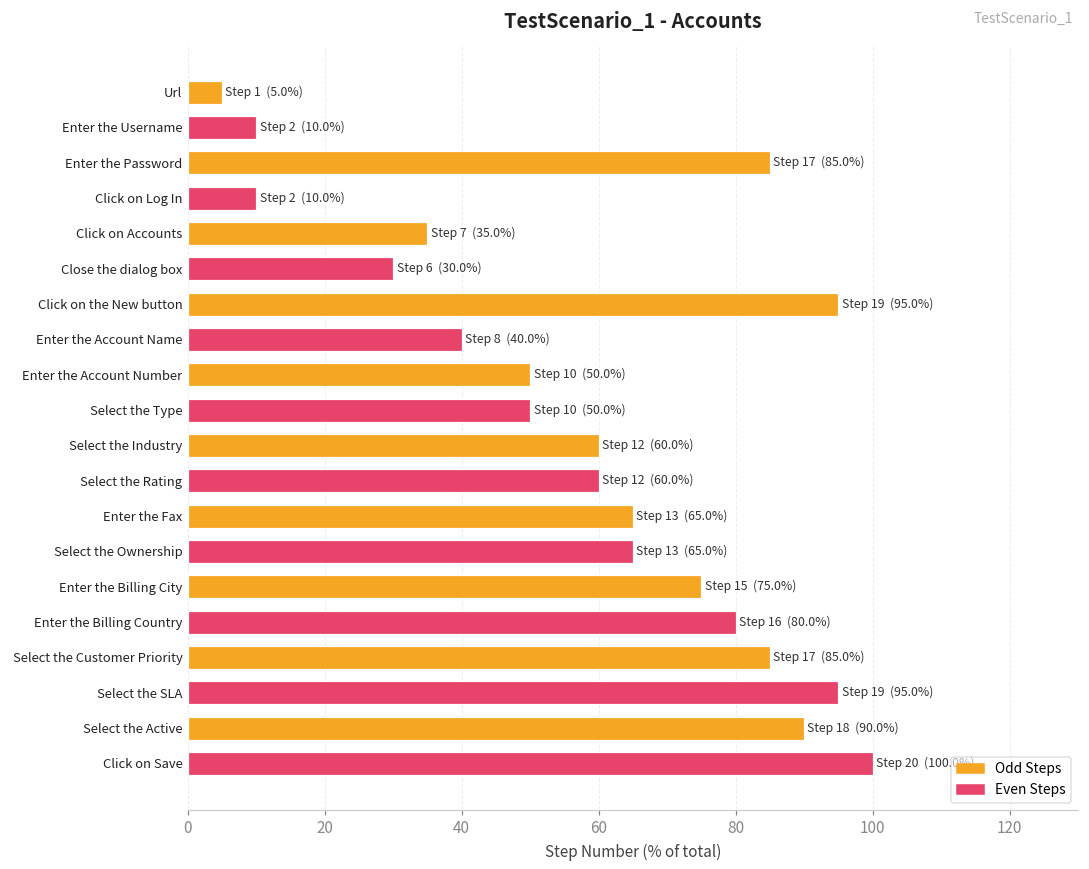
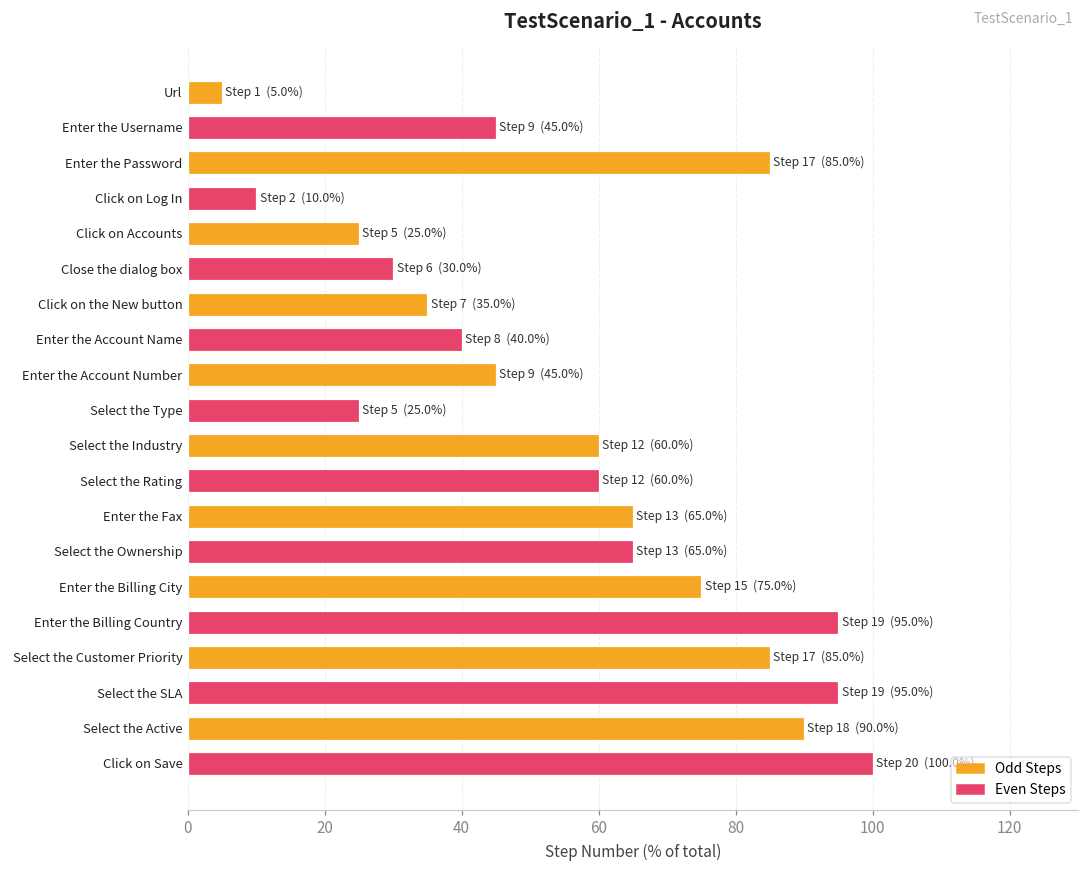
Enter the Username: 2 (10.0%) -> 9 (45.0%)
Click on Accounts: 7 (35.0%) -> 5 (25.0%)
Click on the New button: 19 (95.0%) -> 7 (35.0%)
Enter the Account Number: 10 (50.0%) -> 9 (45.0%)
Select the Type: 10 (50.0%) -> 5 (25.0%)
Enter the Billing Country: 16 (80.0%) -> 19 (95.0%)
